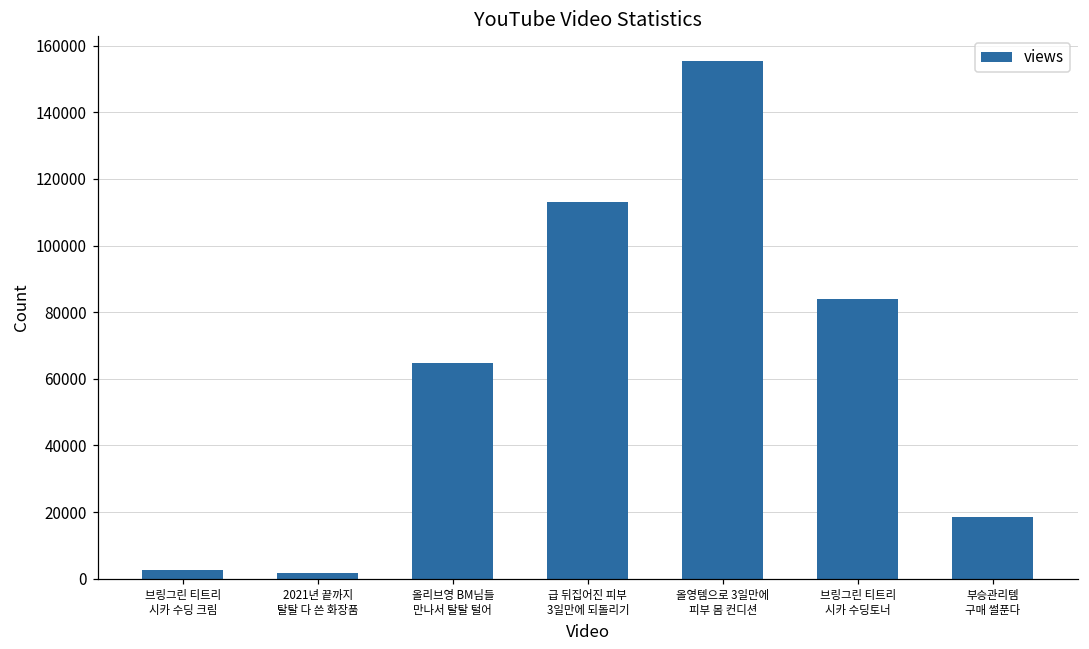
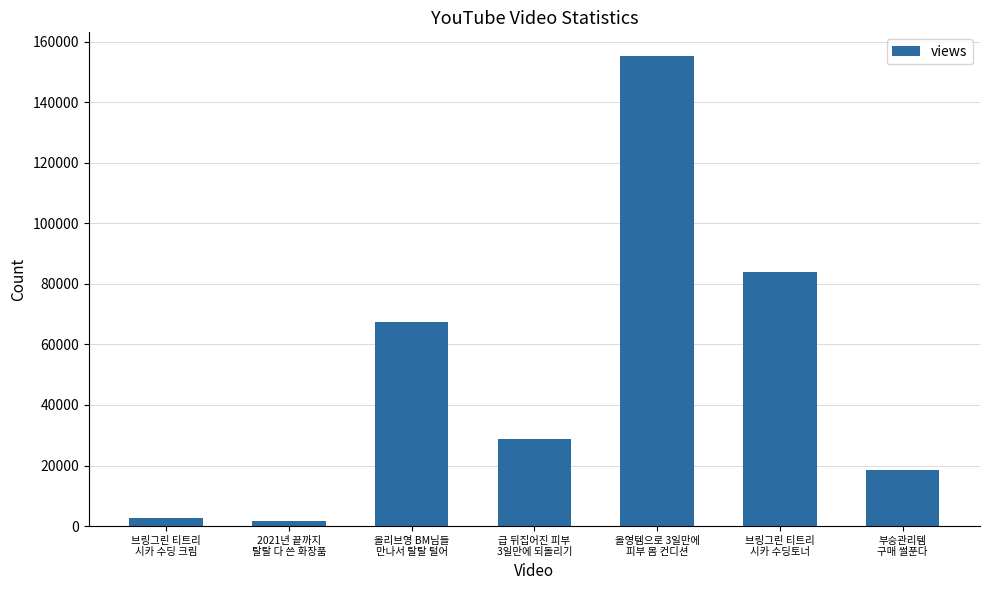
올리브영 BM님들 만나서 탈탈 털어: 65000 -> 67000
급 뒤집어진 피부 3일만에 되돌리기: 113000 -> 29000
